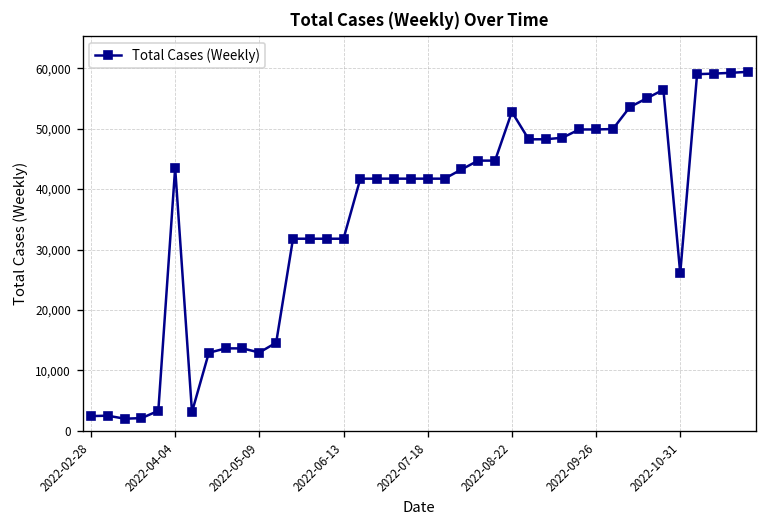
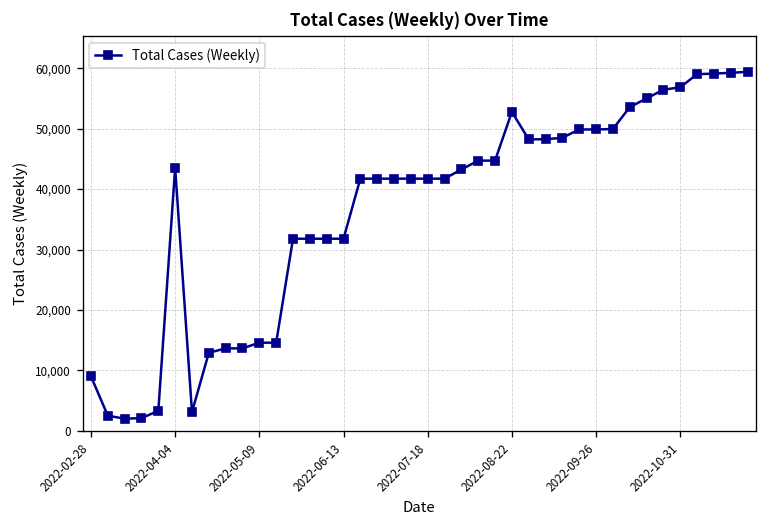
2022-02-28: 2,000 -> 9,000
2022-05-09: 13,000 -> 15,000
2022-10-31: 26,000 -> 57,000
